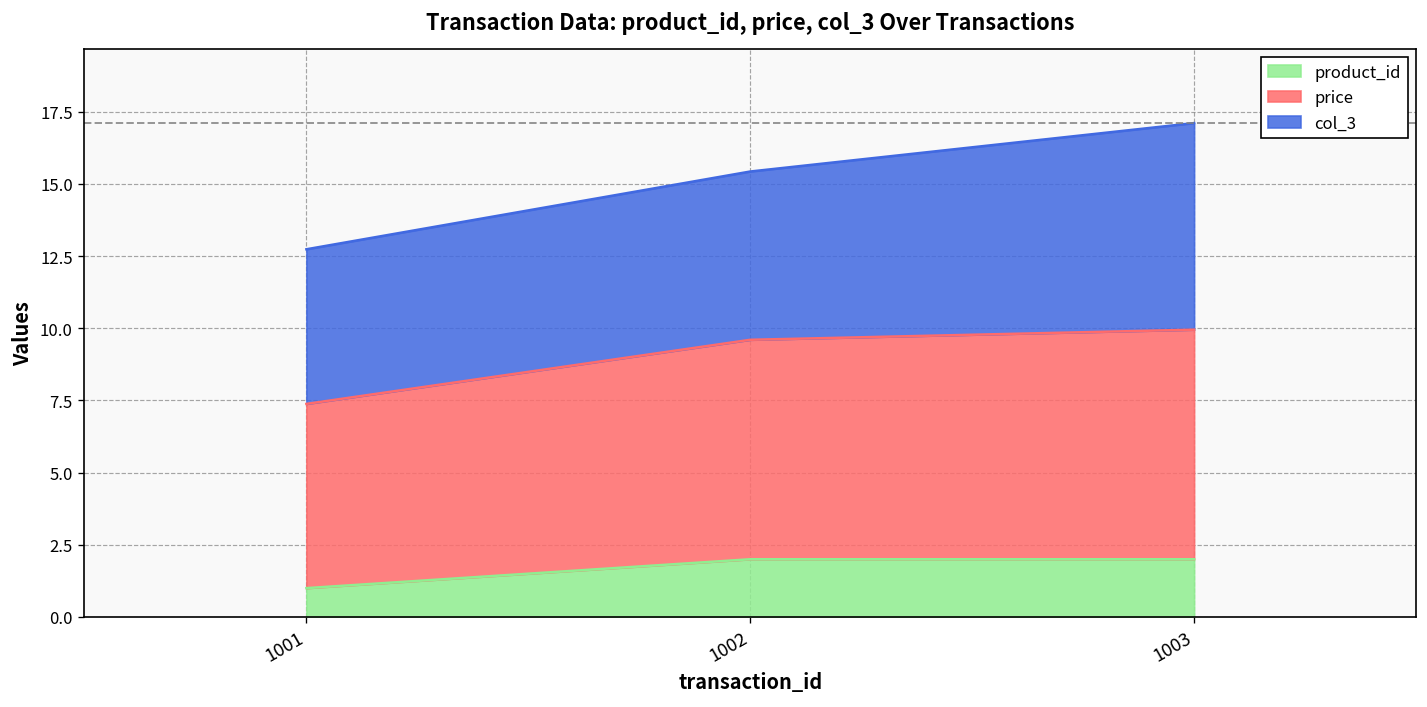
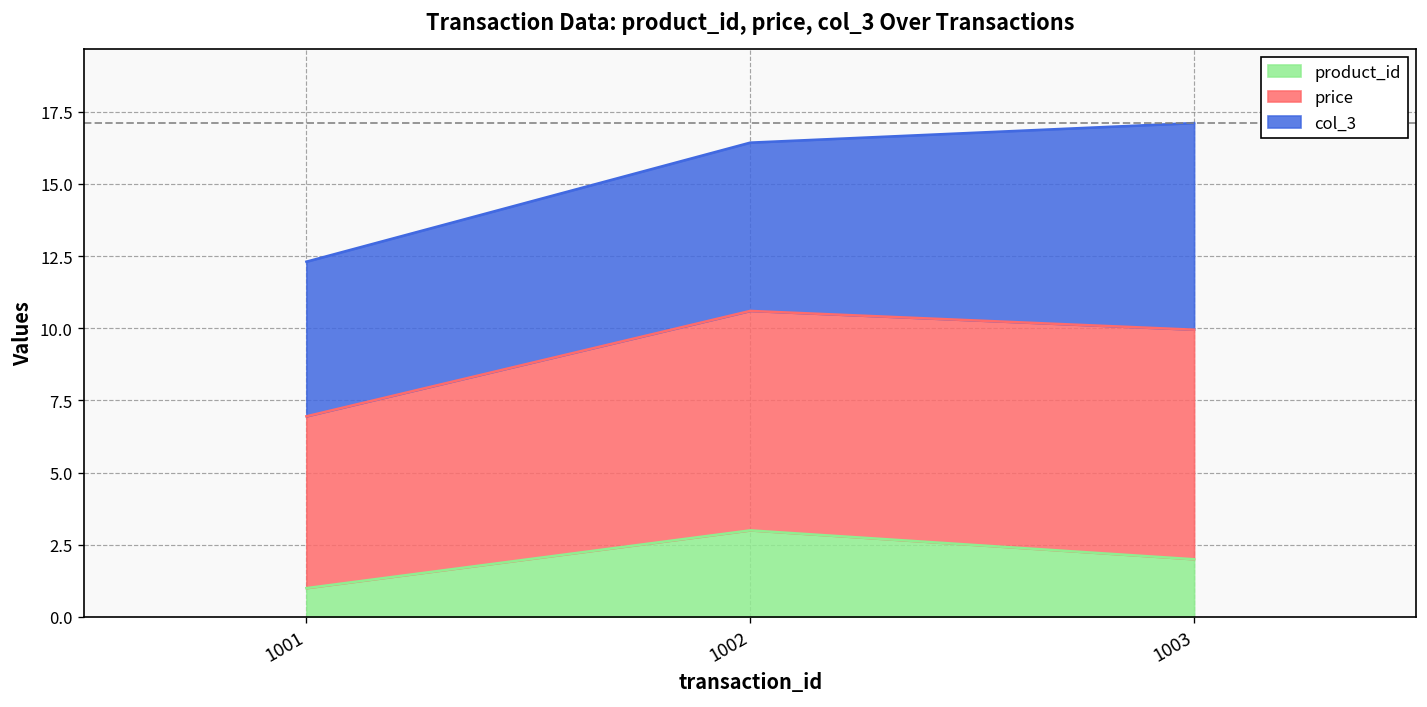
price, 1001: 6.4 -> 6.0
product_id, 1002: 2 -> 3
